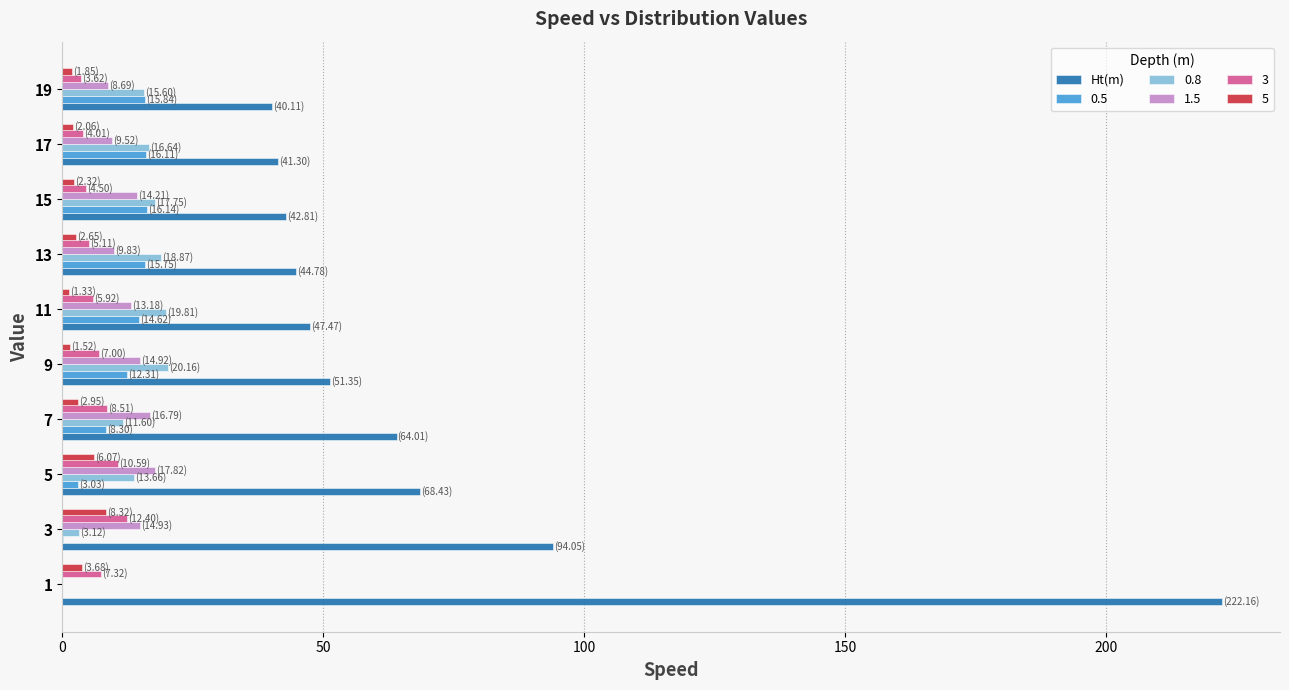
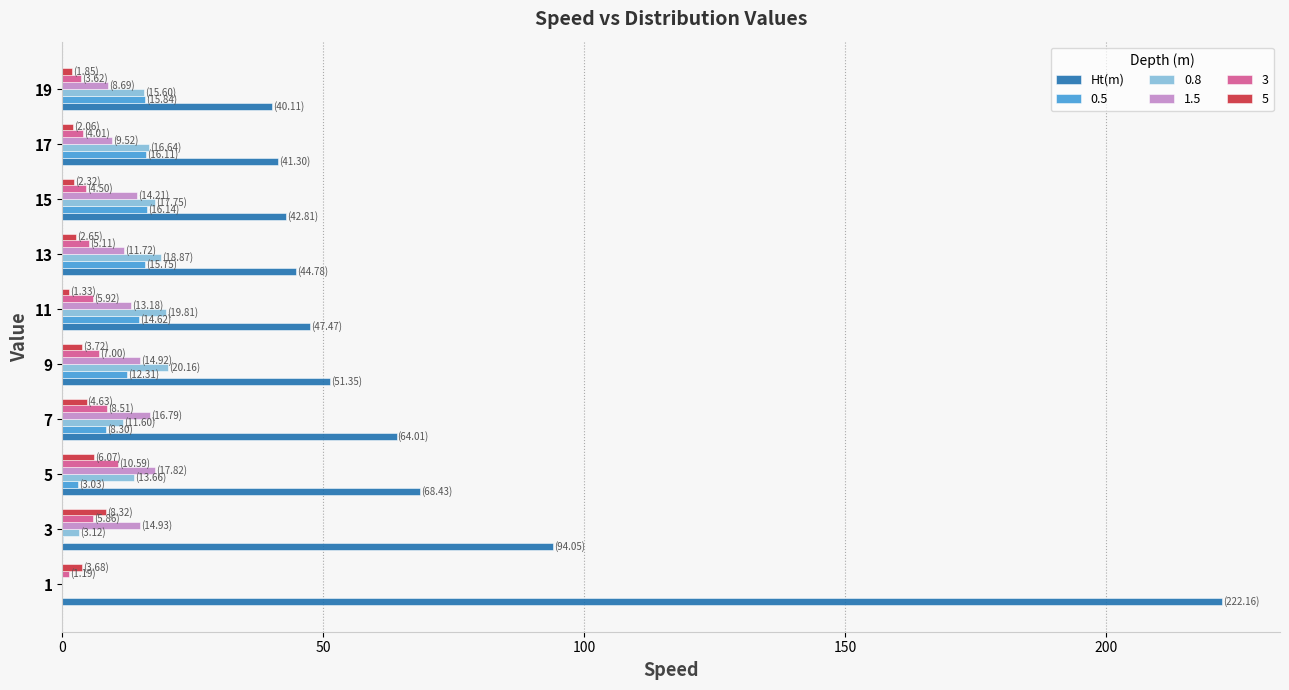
1.5, 13: (9.83) -> (11.72)
5, 9: (1.52) -> (3.72)
5, 7: (2.95) -> (4.63)
3, 3: (12.40) -> (5.86)
3, 1: (7.32) -> (1.19)
